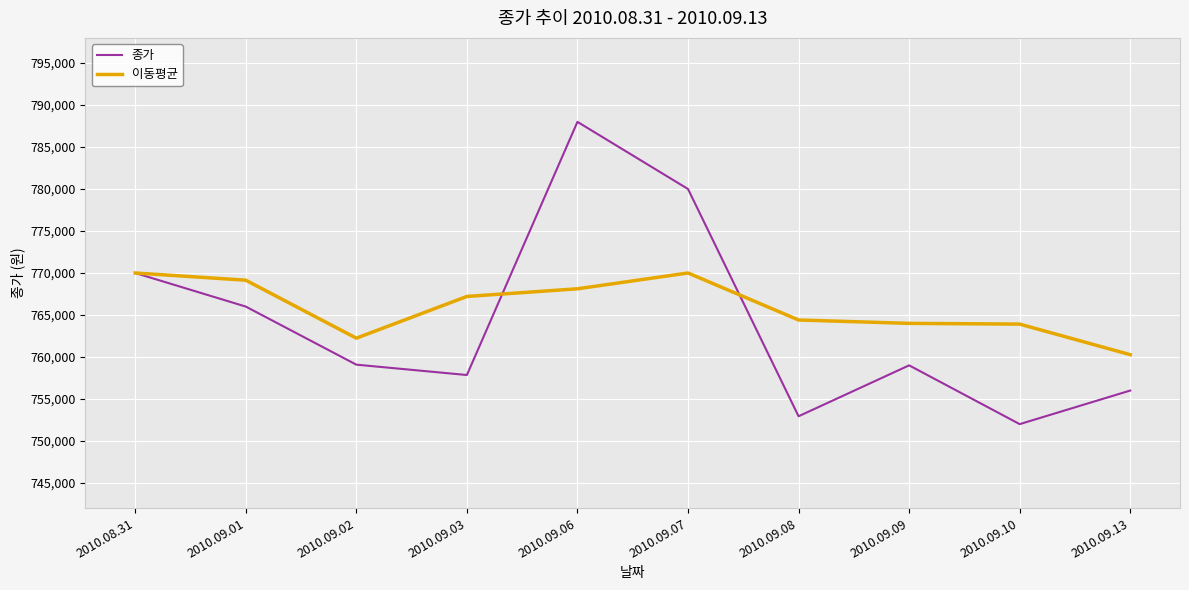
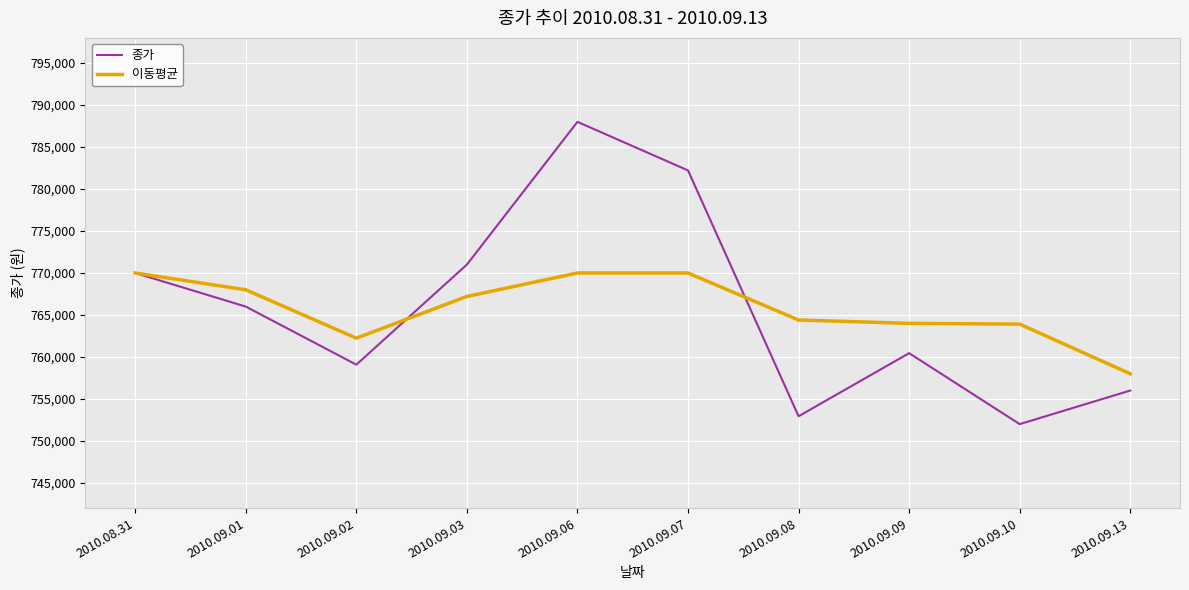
이동평균, 2010.09.01: 769,000 -> 768,000
종가, 2010.09.03: 758,000 -> 771,000
이동평균, 2010.09.06: 768,000 -> 770,000
종가, 2010.09.07: 780,000 -> 782,000
종가, 2010.09.09: 759,000 -> 760,000
이동평균, 2010.09.13: 760,000 -> 758,000
